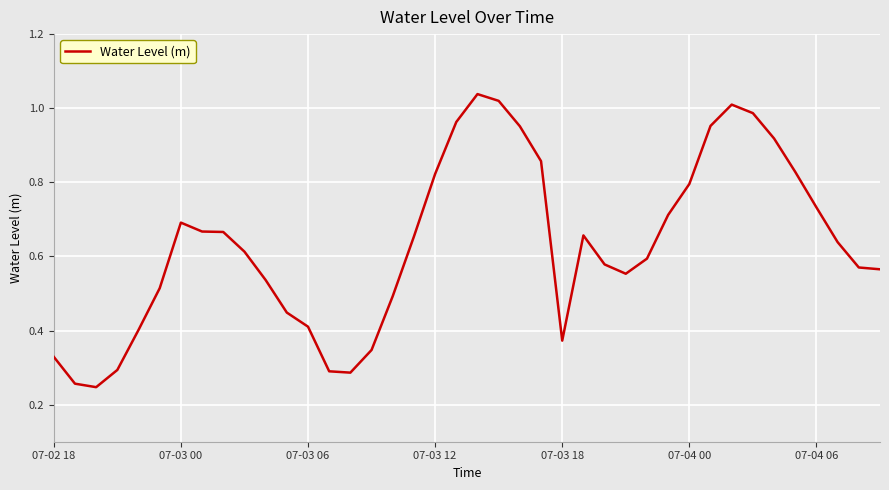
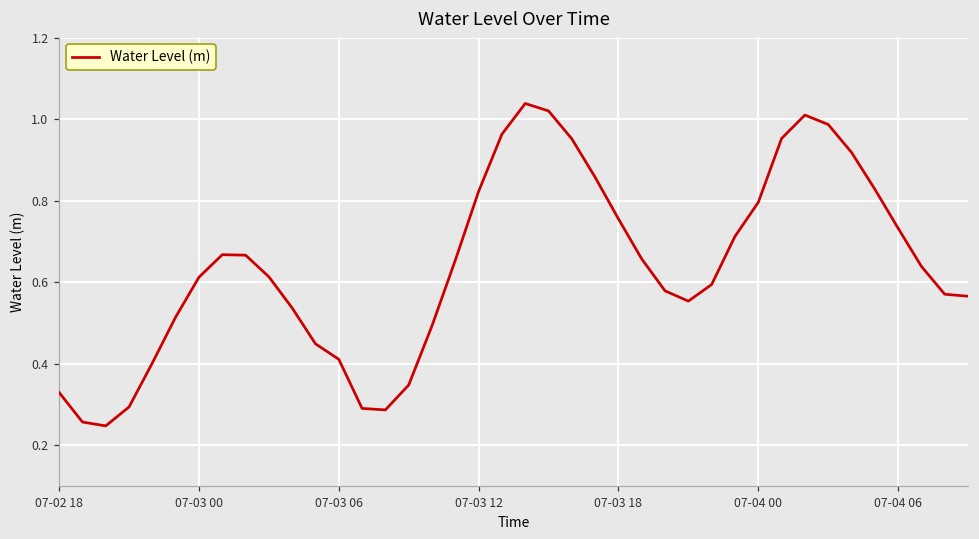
07-03 00: 0.69 -> 0.61
07-03 18: 0.37 -> 0.75
